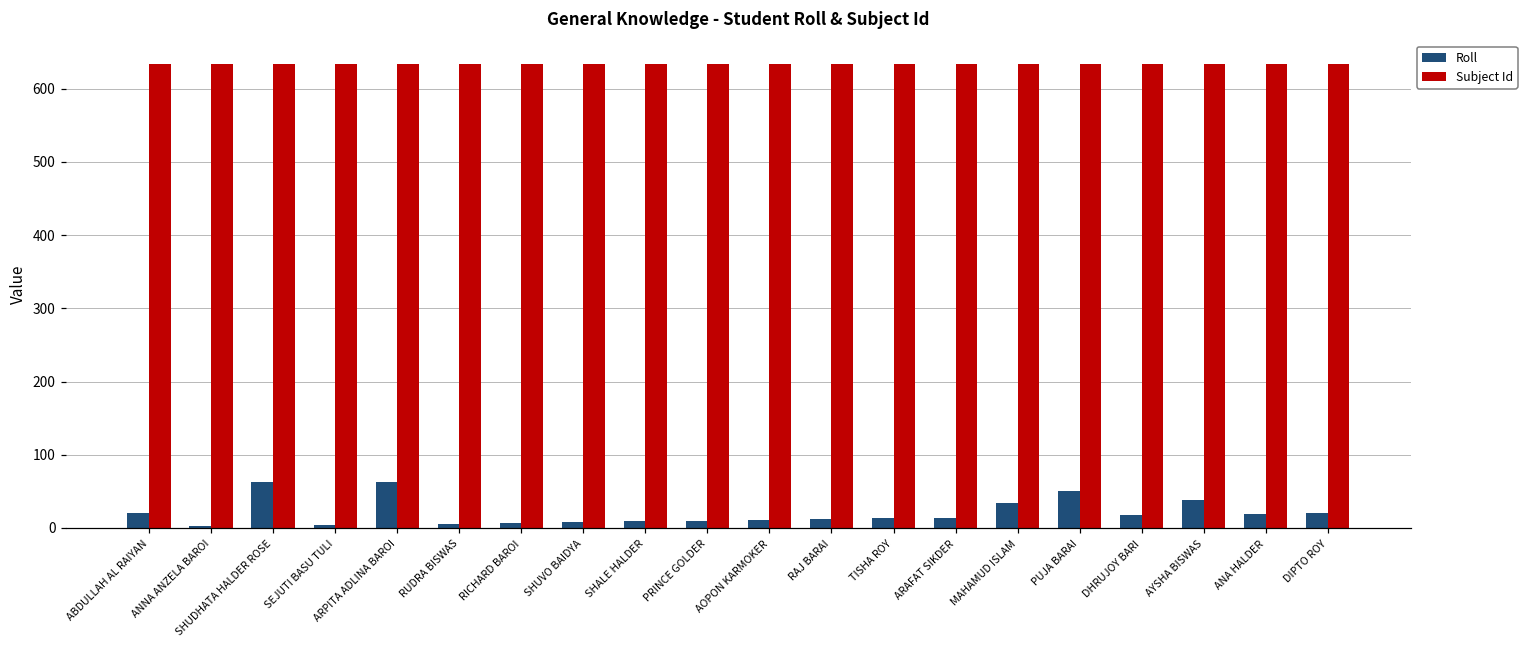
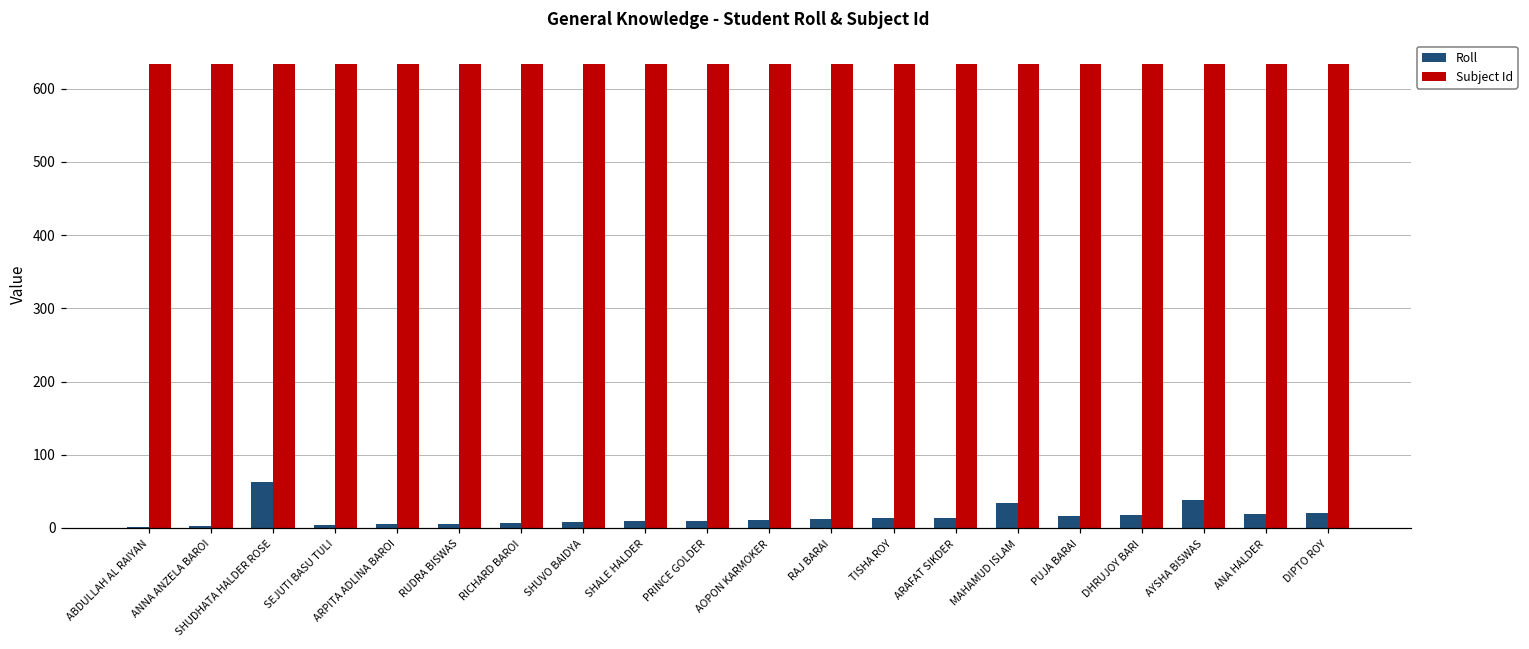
Roll, ABDULLAH AL RAIYAN: 20 -> 0
Roll, ARPITA ADLINA BAROI: 60 -> 10
Roll, PUJA BARAI: 50 -> 20
